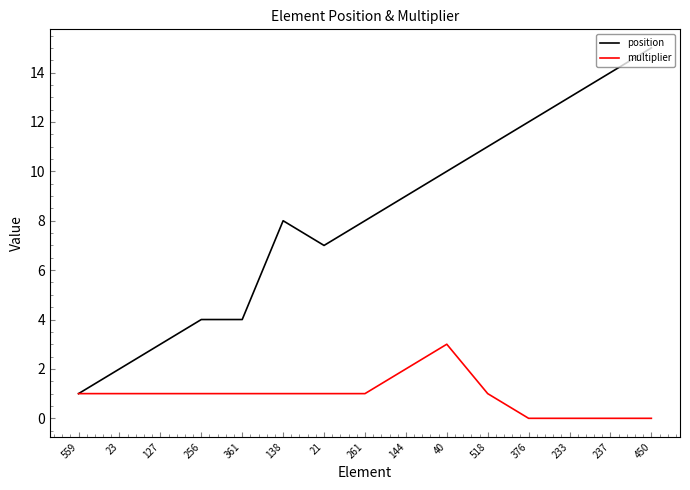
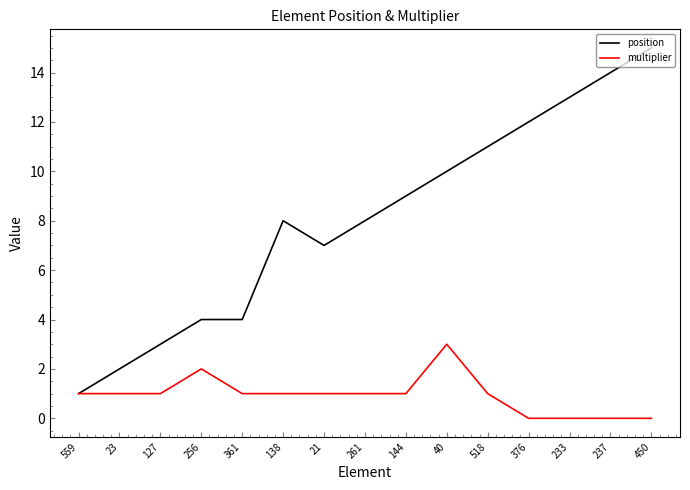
multiplier, 256: 1 -> 2
multiplier, 144: 2 -> 1
